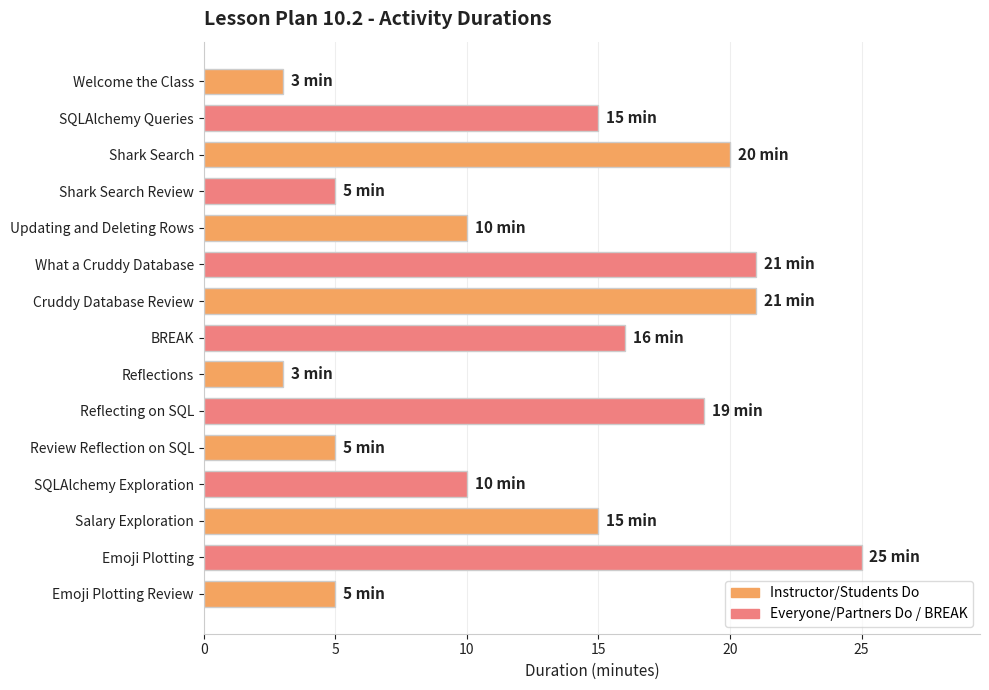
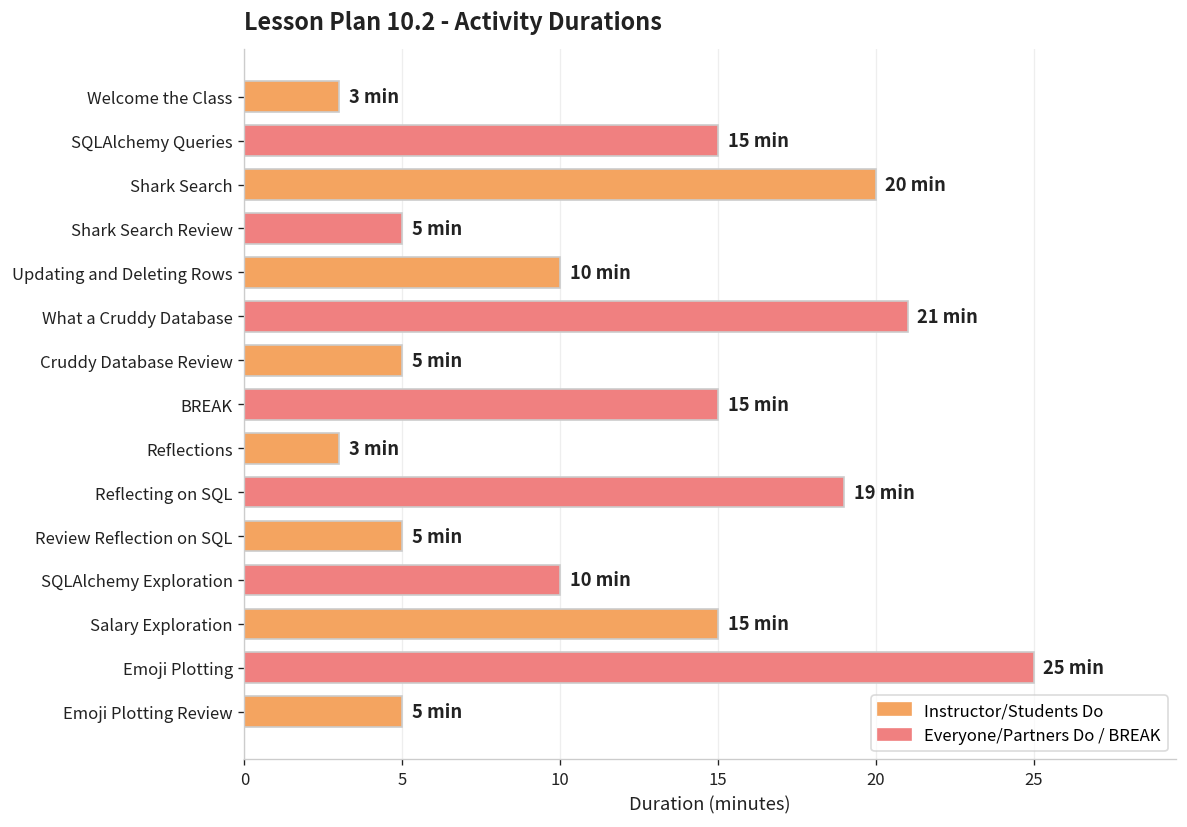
Cruddy Database Review: 21 -> 5
BREAK: 16 -> 15
